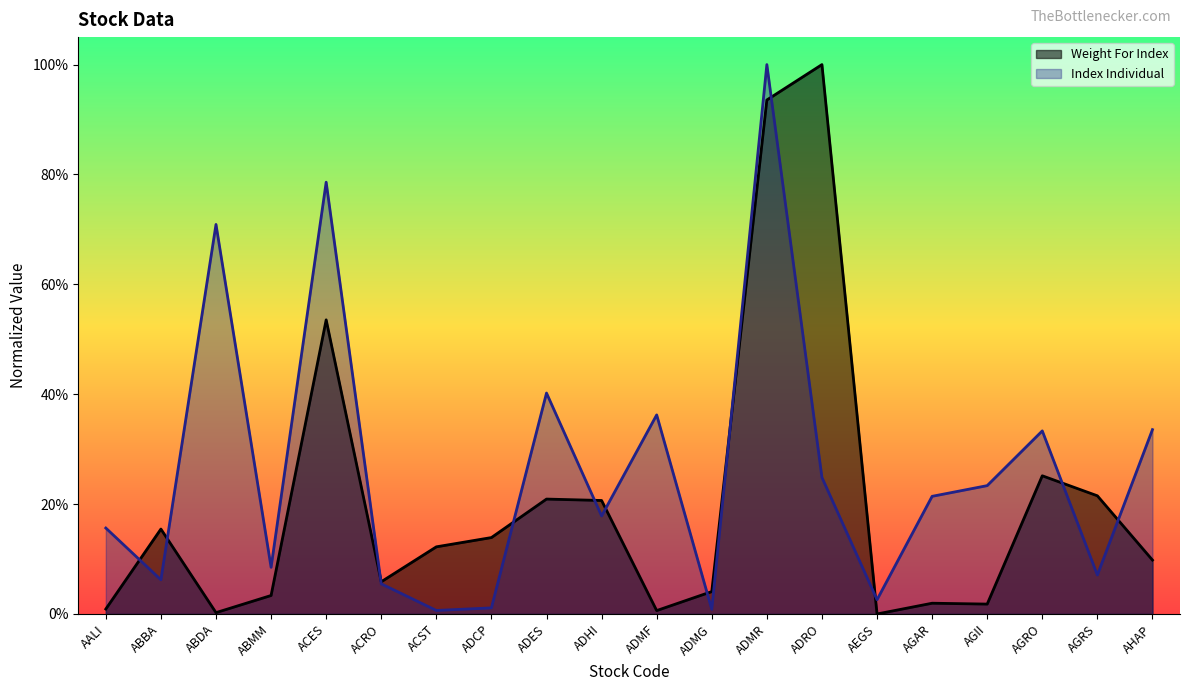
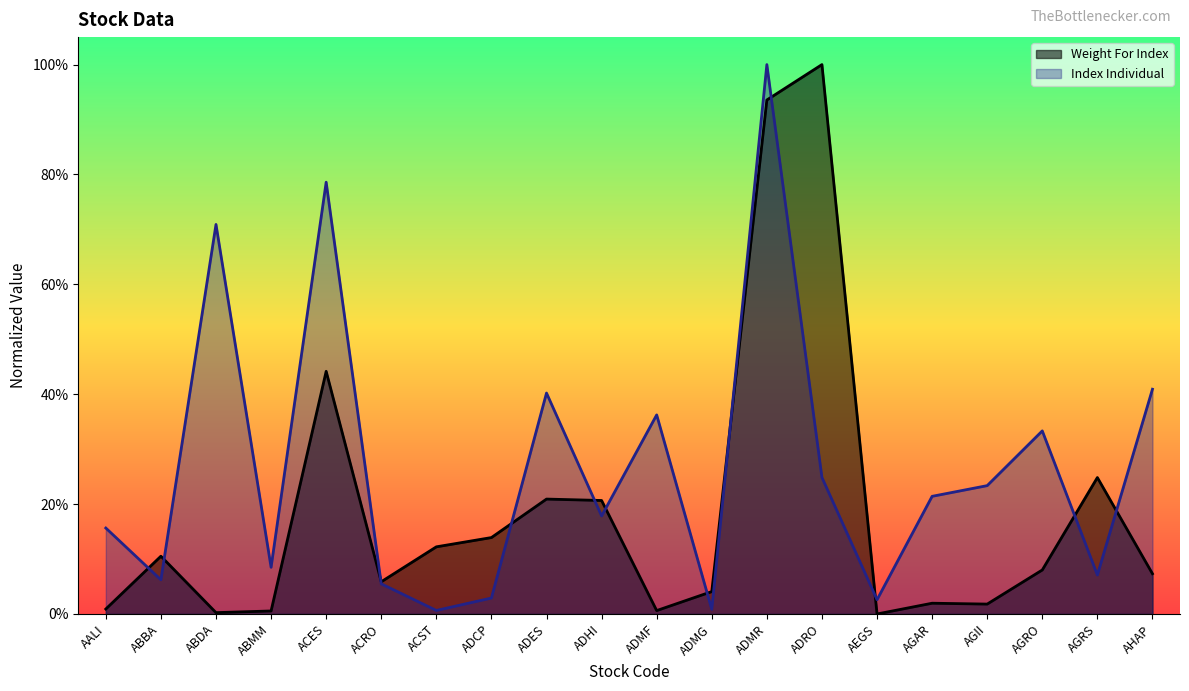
Weight For Index, ABBA: 15% -> 11%
Weight For Index, ABMM: 3% -> 1%
Weight For Index, ACES: 54% -> 44%
Index Individual, ADCP: 1% -> 3%
Weight For Index, AGRO: 25% -> 8%
Weight For Index, AGRS: 22% -> 25%
Weight For Index, AHAP: 10% -> 7%
Index Individual, AHAP: 34% -> 41%
